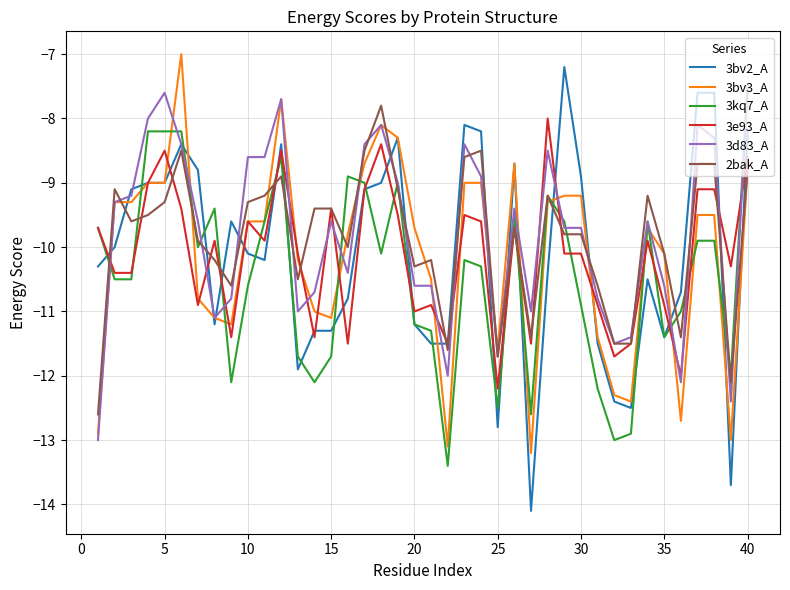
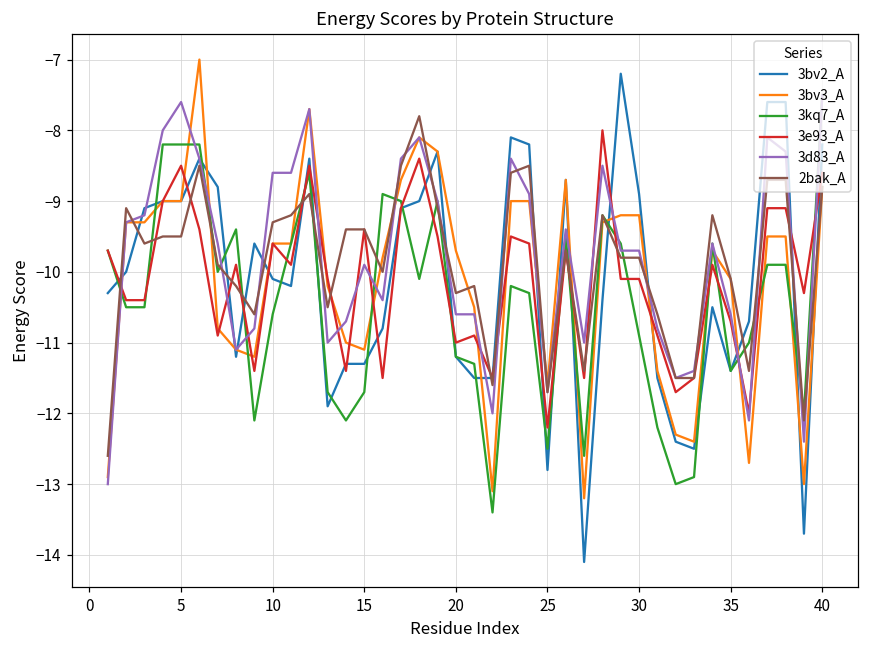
2bak_A, 5: -9.3 -> -9.5
3d83_A, 15: -9.6 -> -9.9
3e93_A, 35: -10.9 -> -10.7
